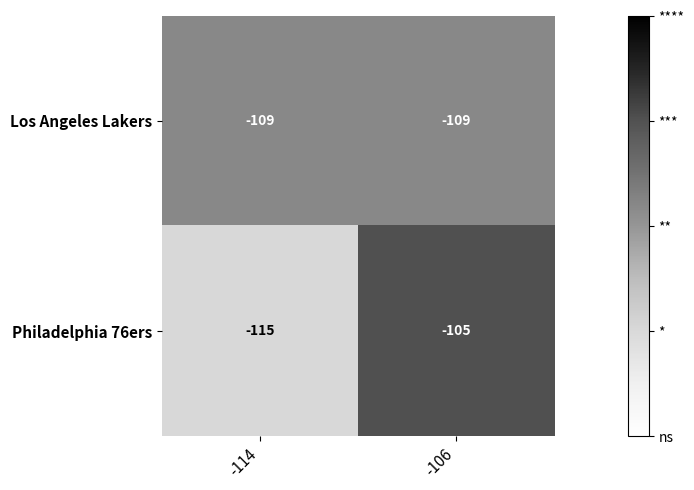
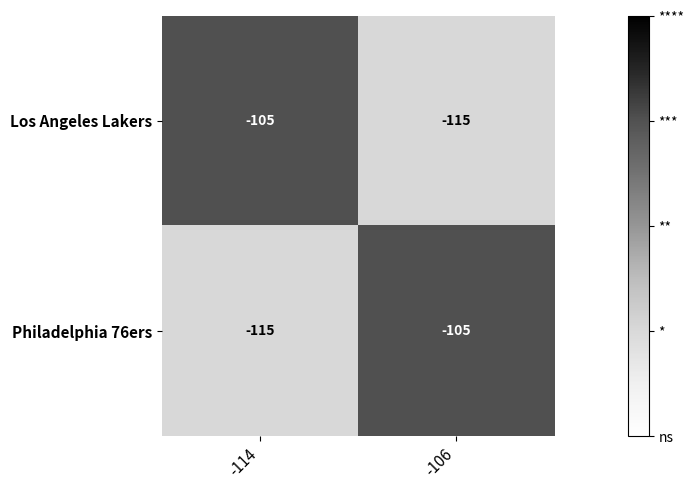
Los Angeles Lakers, -114: -109 -> -105
Los Angeles Lakers, -106: -109 -> -115
